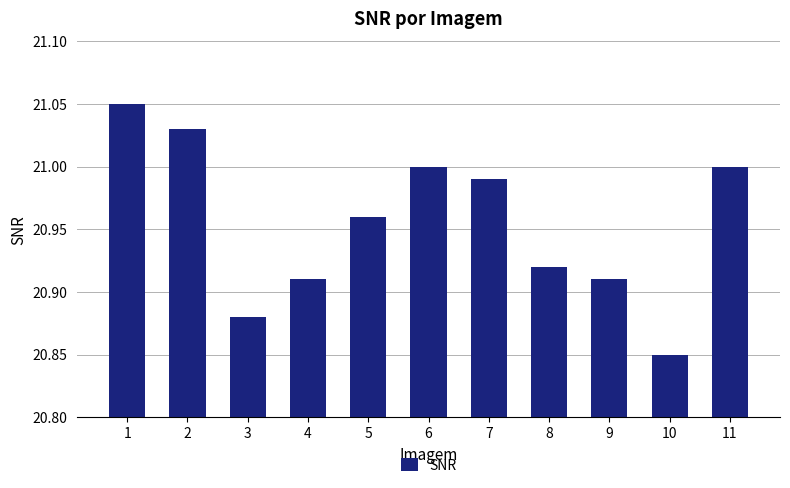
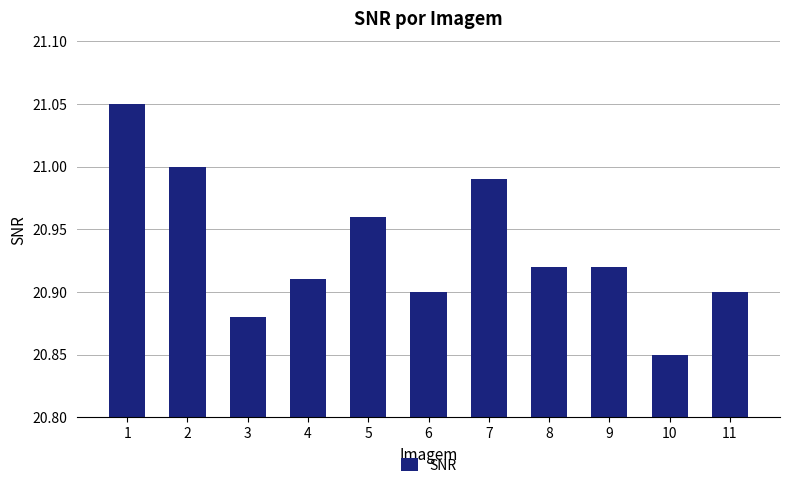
2: 21.03 -> 21.00
6: 21.0 -> 20.9
9: 20.91 -> 20.92
11: 21.0 -> 20.9
